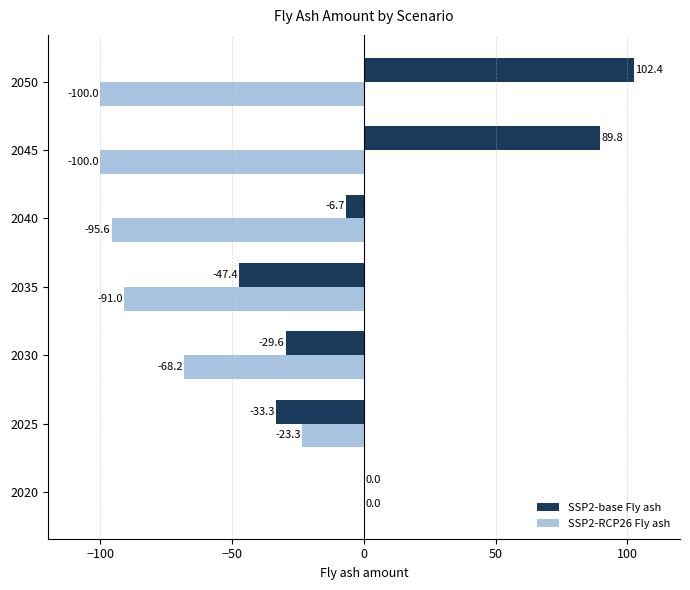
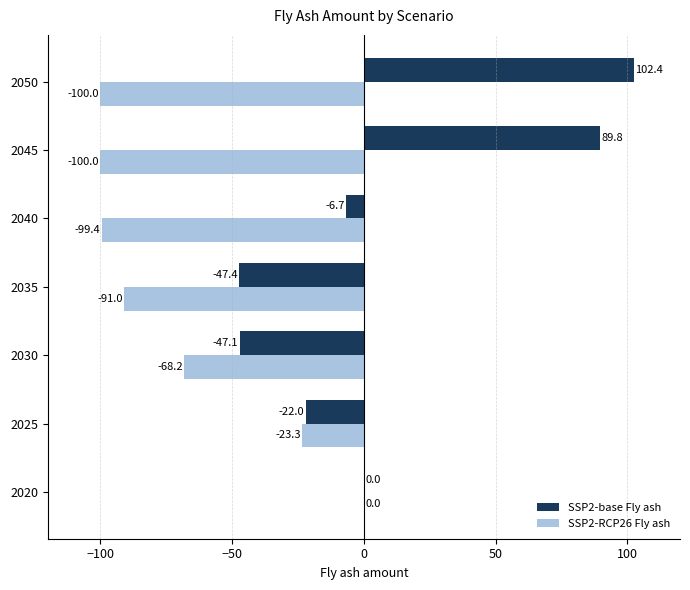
SSP2-RCP26 Fly ash, 2040: -95.6 -> -99.4
SSP2-base Fly ash, 2030: -29.6 -> -47.1
SSP2-base Fly ash, 2025: -33.3 -> -22.0
